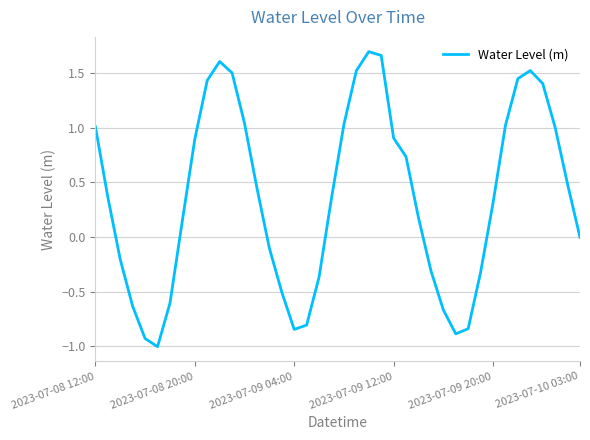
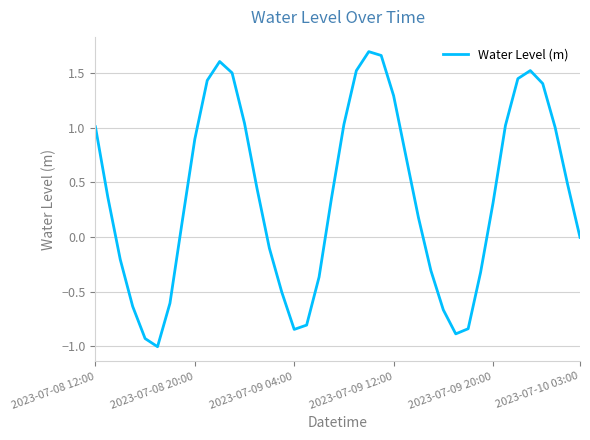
2023-07-09 12:00: 0.90 -> 1.29
